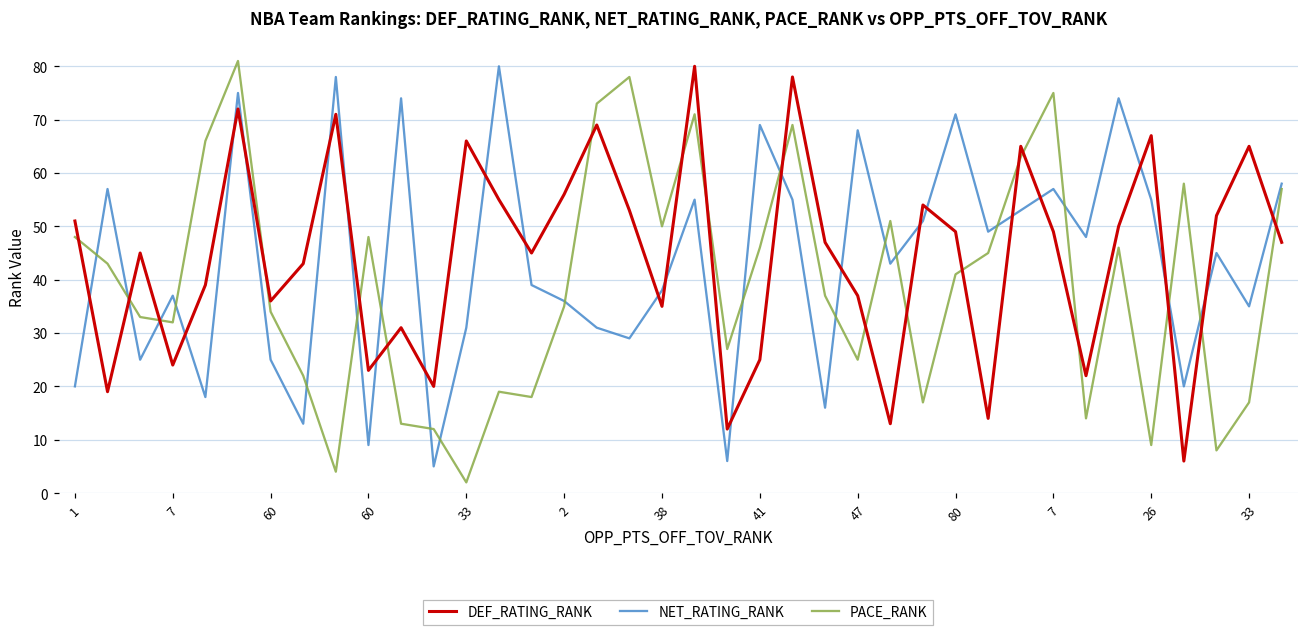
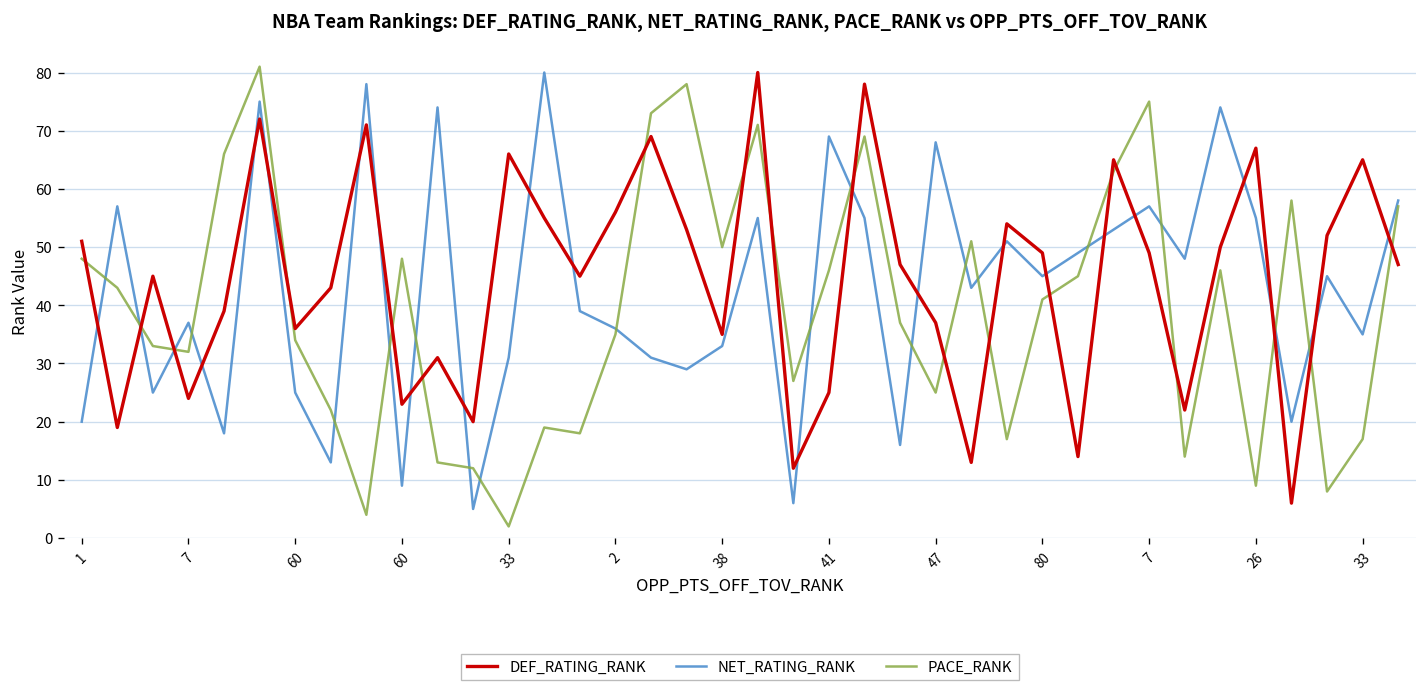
NET_RATING_RANK, 38: 38 -> 33
NET_RATING_RANK, 80: 71 -> 45
